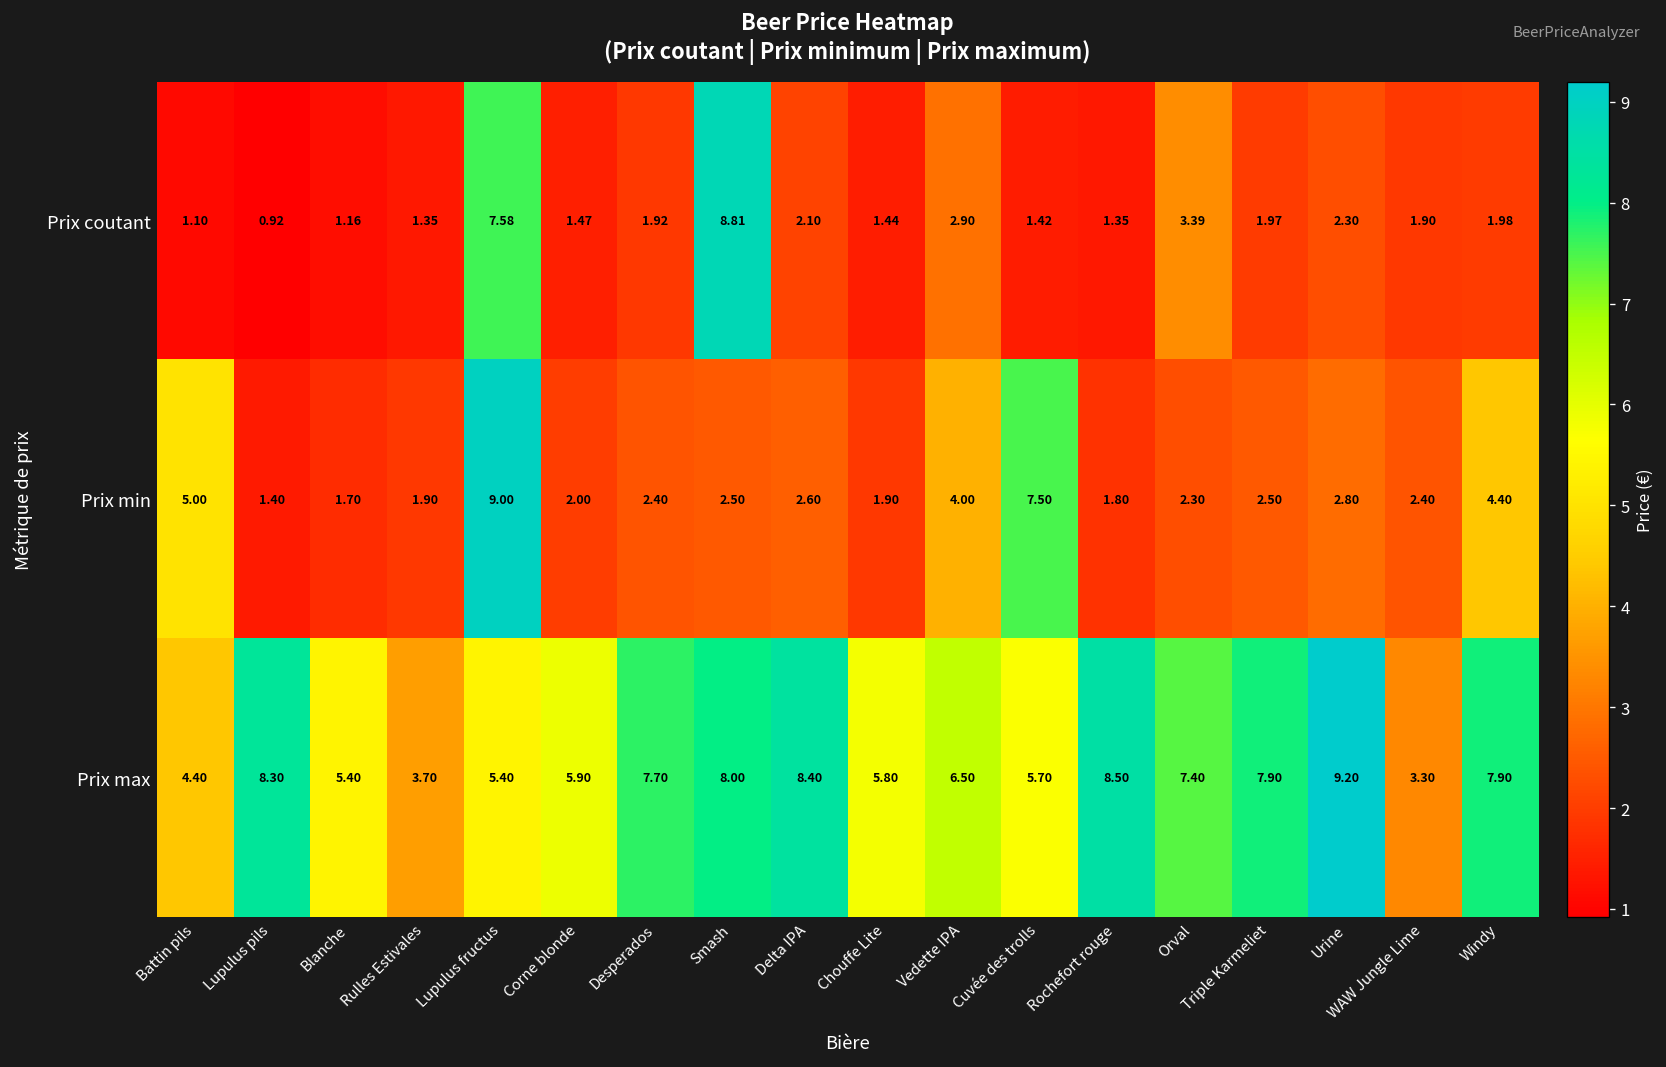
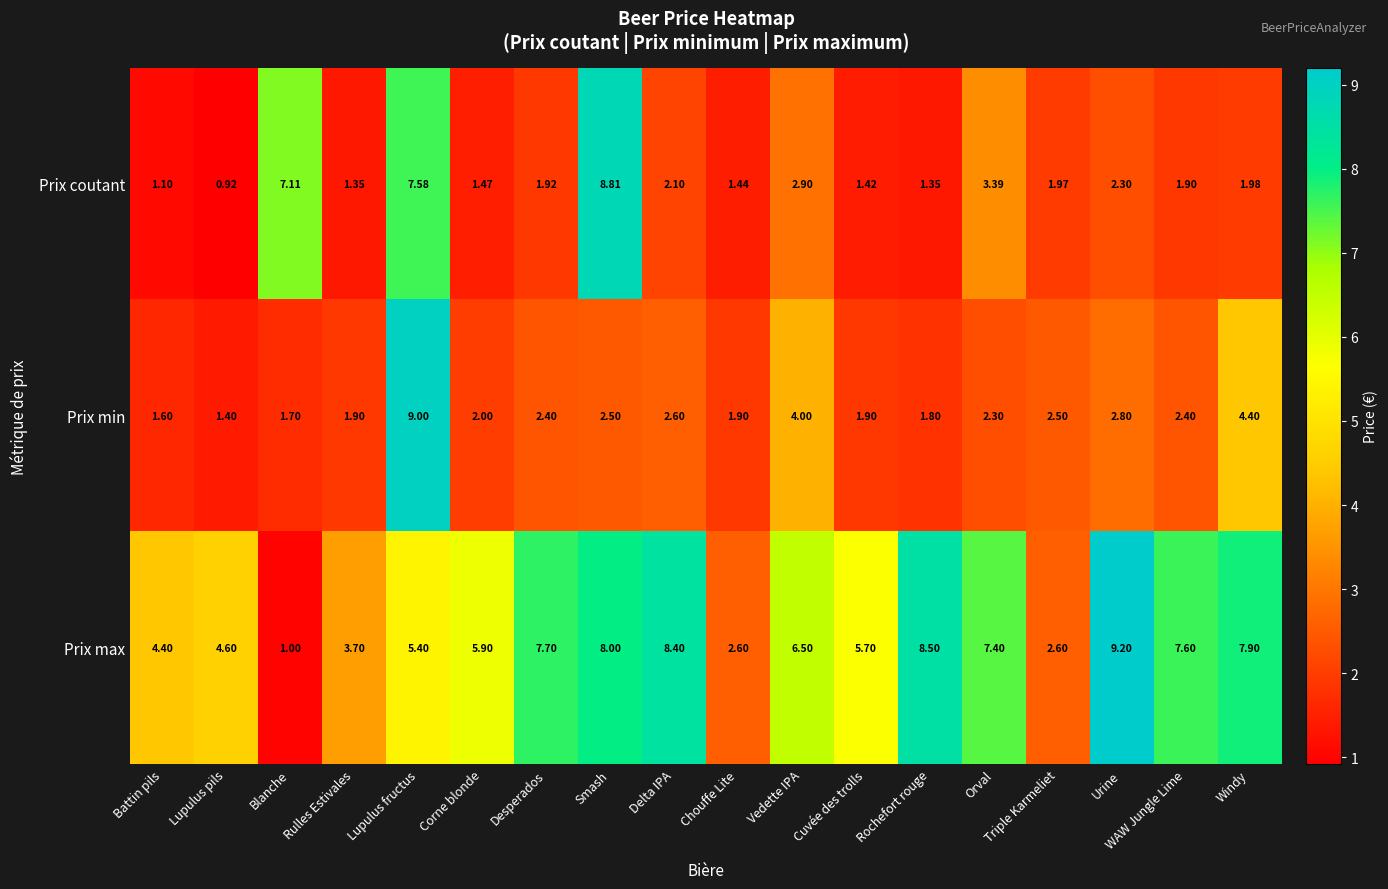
Prix coutant, Blanche: 1.16 -> 7.11
Prix min, Battin pils: 5.00 -> 1.60
Prix min, Cuvée des trolls: 7.50 -> 1.90
Prix max, Lupulus pils: 8.30 -> 4.60
Prix max, Blanche: 5.40 -> 1.00
Prix max, Chouffe Lite: 5.80 -> 2.60
Prix max, Triple Karmeliet: 7.90 -> 2.60
Prix max, WAW Jungle Lime: 3.30 -> 7.60
